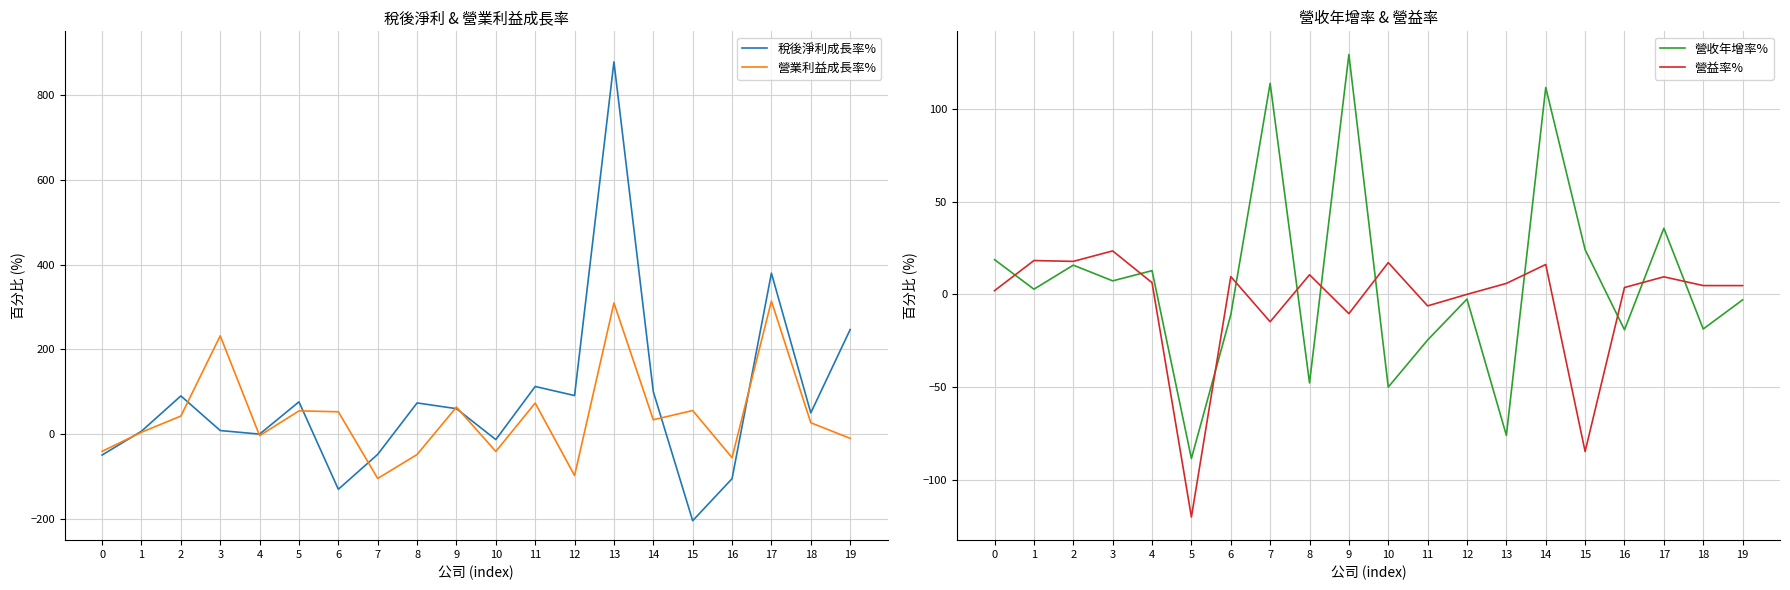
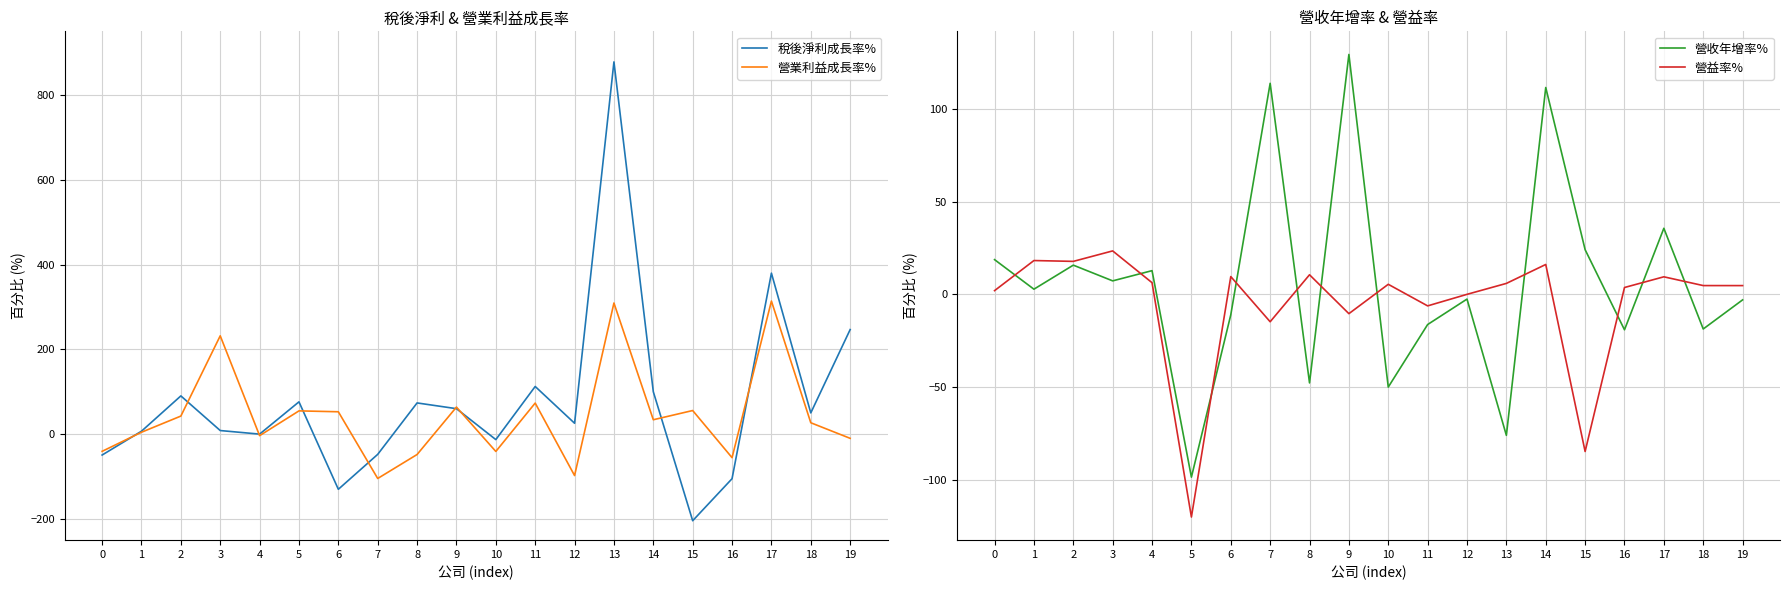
稅後淨利 & 營業利益成長率, 稅後淨利成長率%, 12: 90 -> 30
營收年增率 & 營益率, 營收年增率%, 5: -88 -> -98
營收年增率 & 營益率, 營益率%, 10: 17 -> 6
營收年增率 & 營益率, 營收年增率%, 11: -25 -> -16
